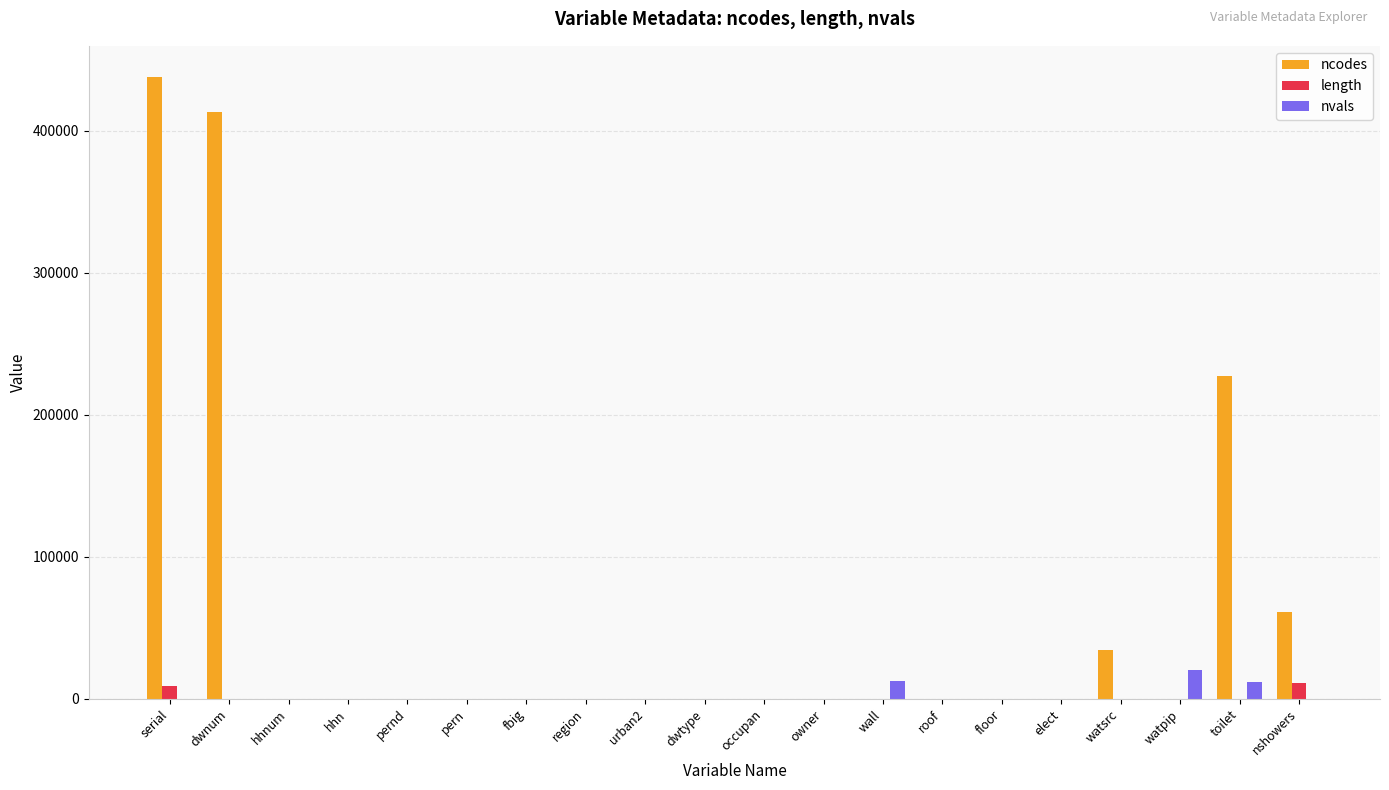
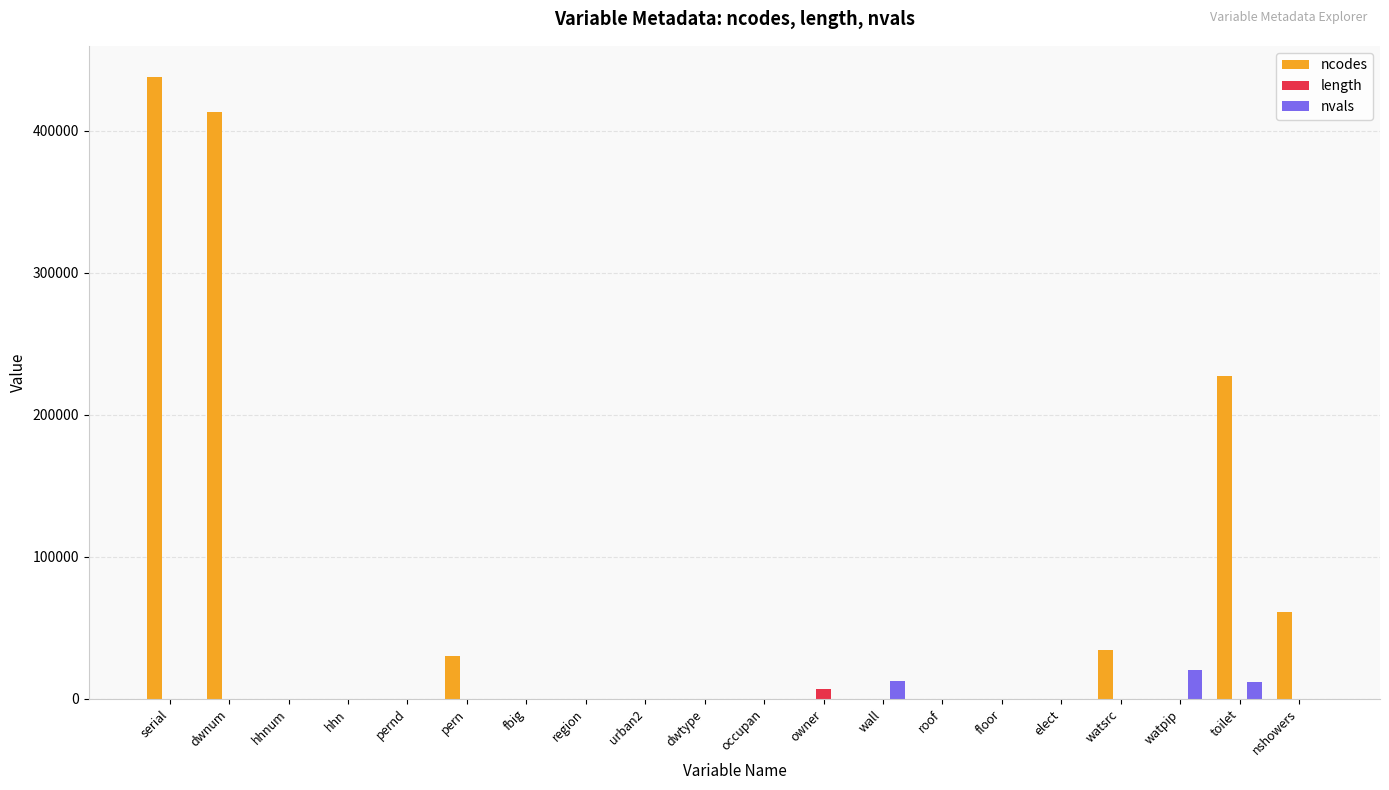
length, serial: 9000 -> 0
ncodes, pern: 0 -> 30000
length, owner: 0 -> 7000
length, nshowers: 11000 -> 0
